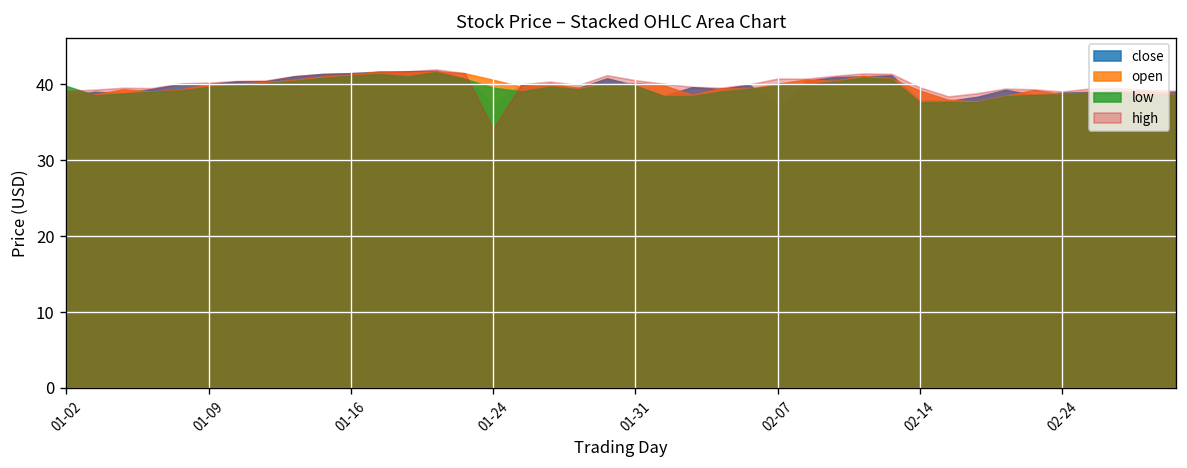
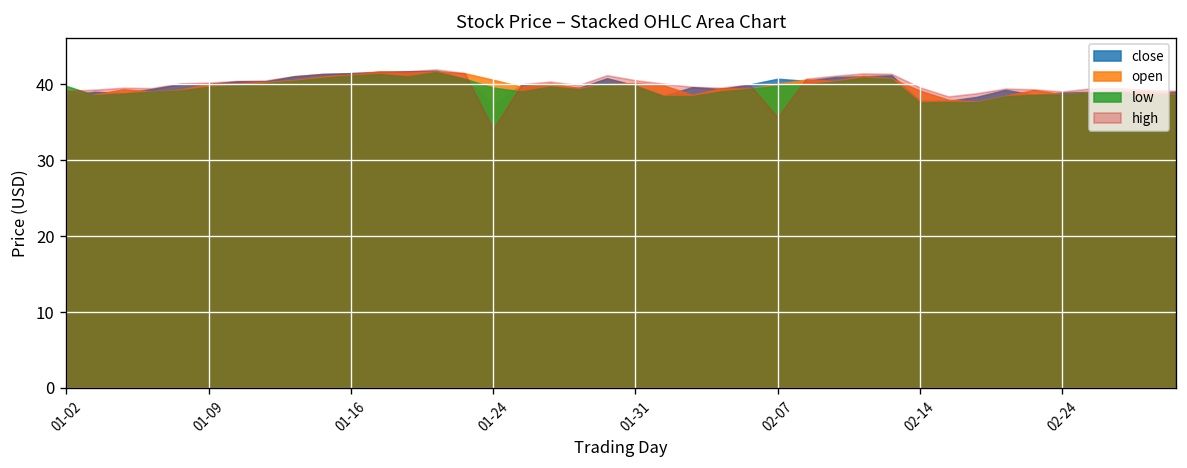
close, 02-07: 37 -> 41
high, 02-07: 41 -> 36
